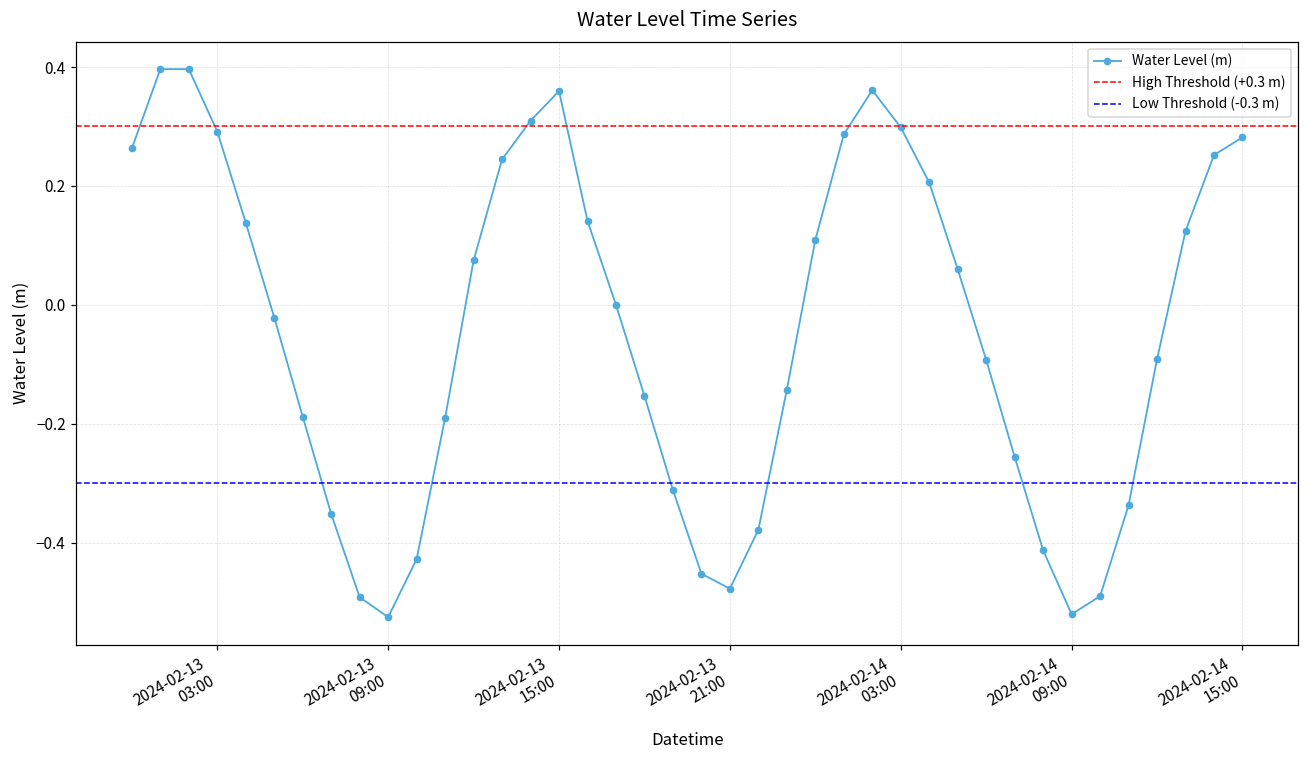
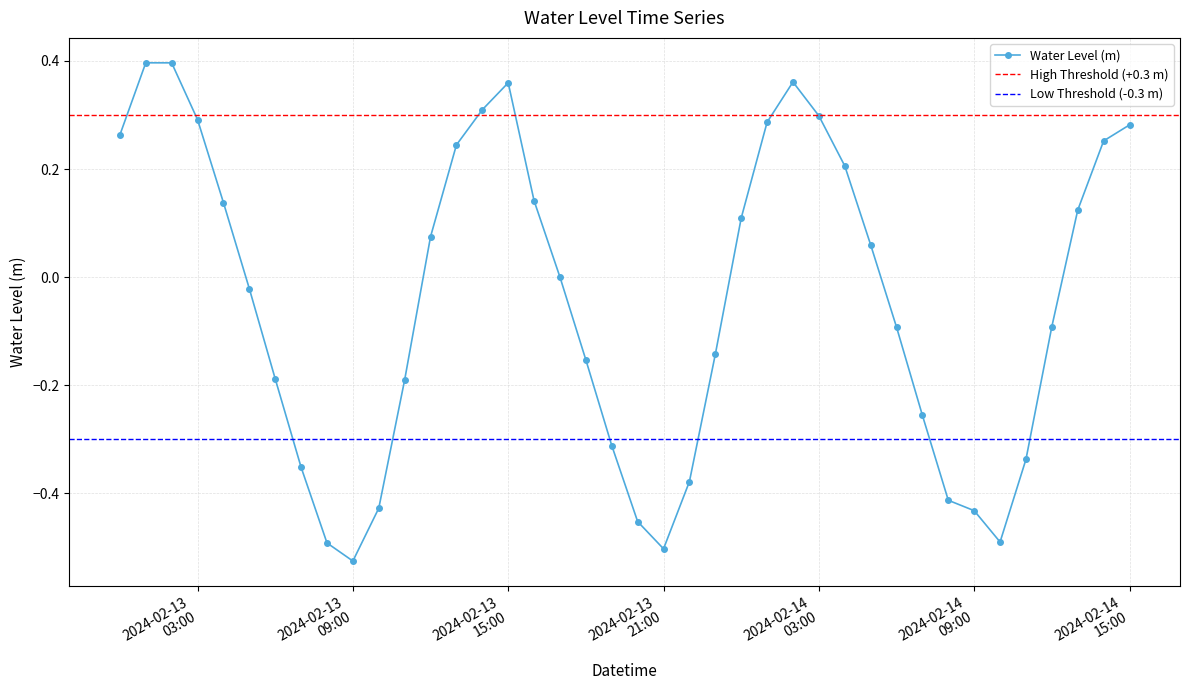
2024-02-13 21:00: -0.48 -> -0.50
2024-02-14 09:00: -0.52 -> -0.43
